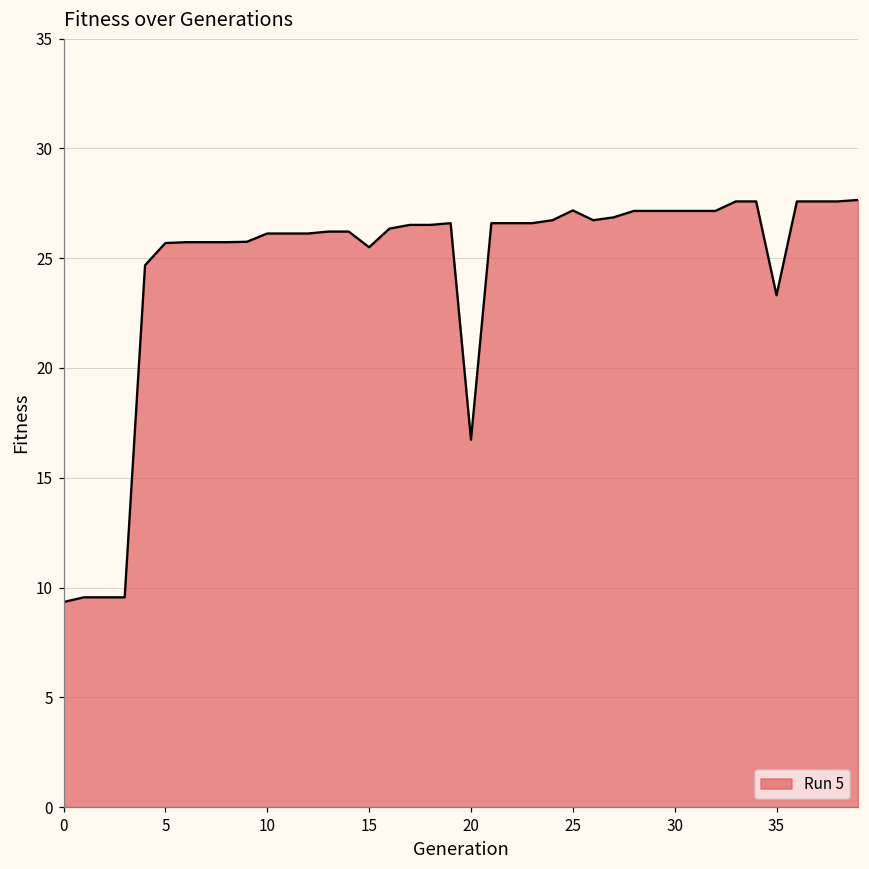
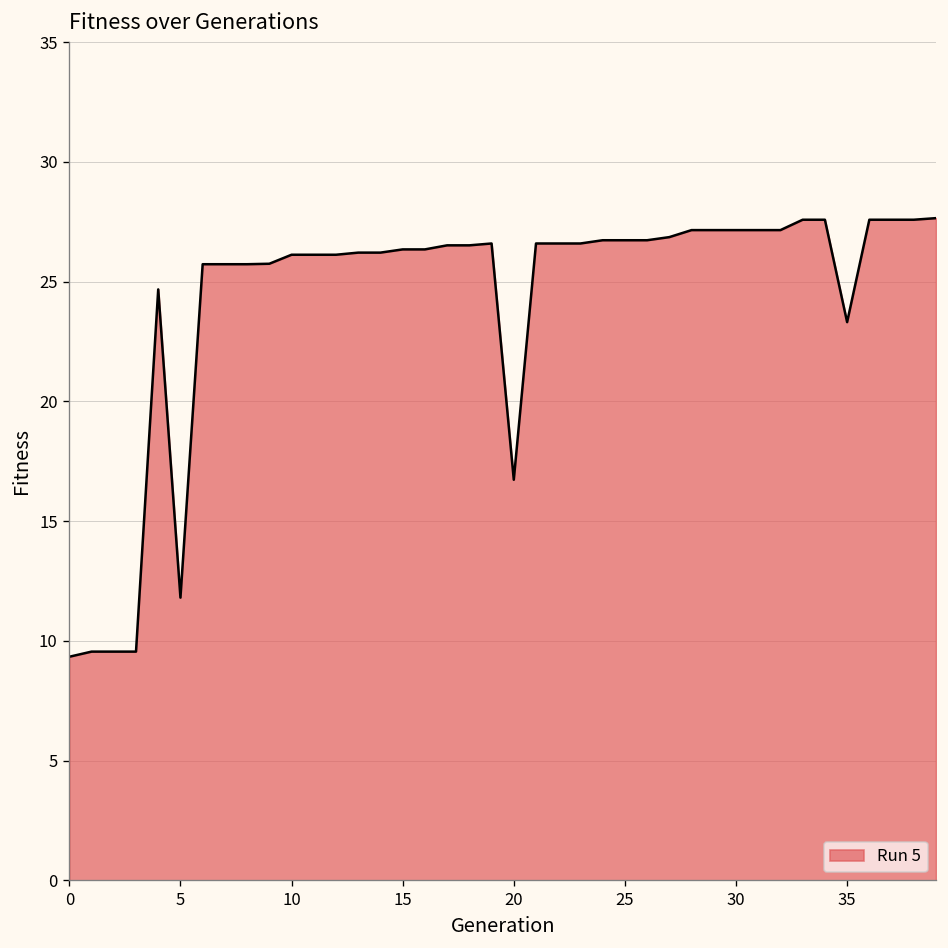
5: 25.7 -> 11.8
15: 25.5 -> 26.3
25: 27.2 -> 26.7
